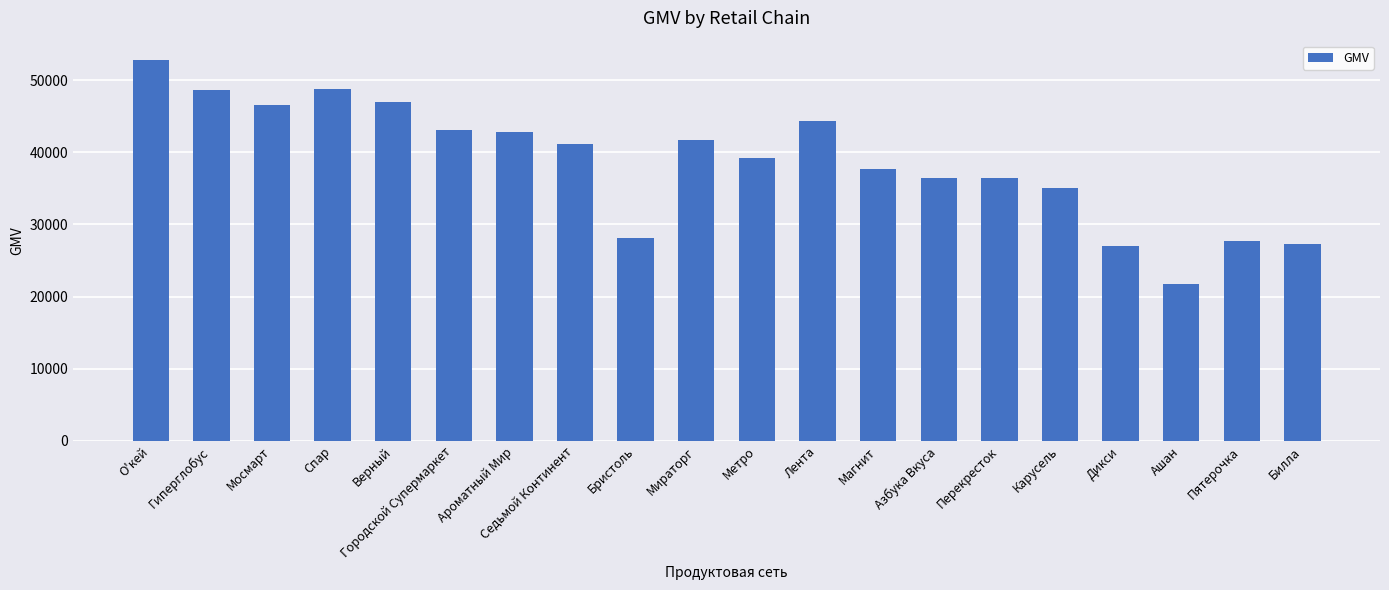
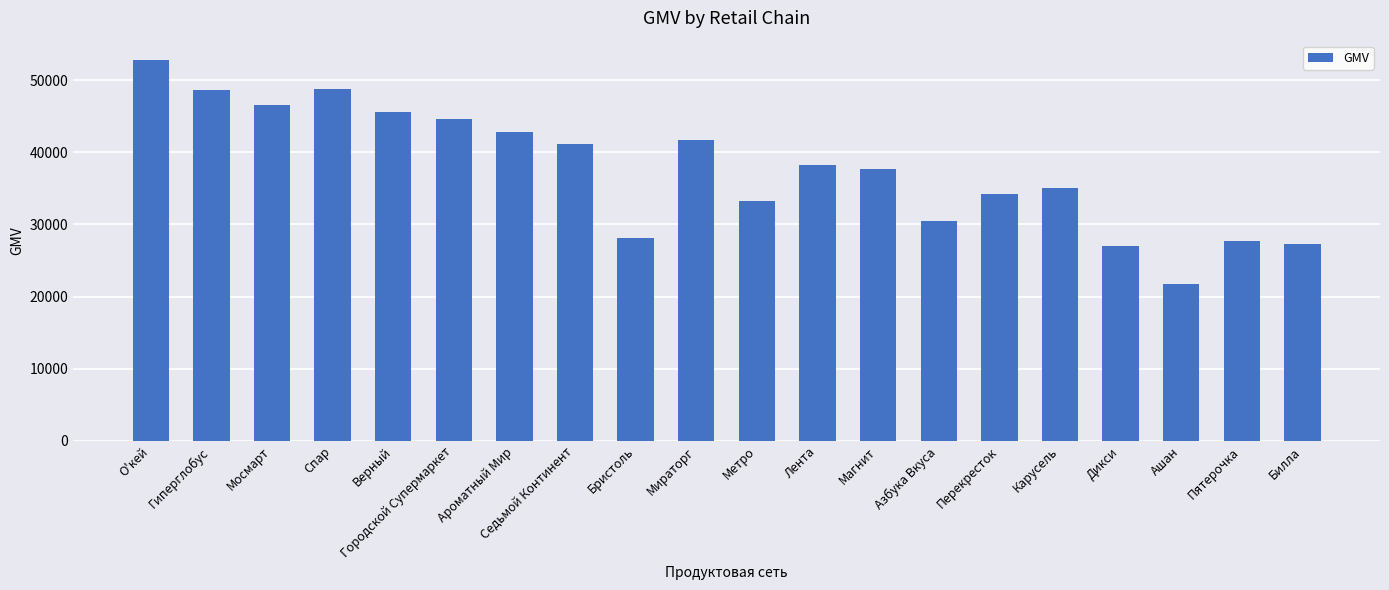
Верный: 47000 -> 46000
Городской Супермаркет: 43000 -> 45000
Метро: 39000 -> 33000
Лента: 44000 -> 38000
Азбука Вкуса: 36000 -> 31000
Перекресток: 36000 -> 34000
